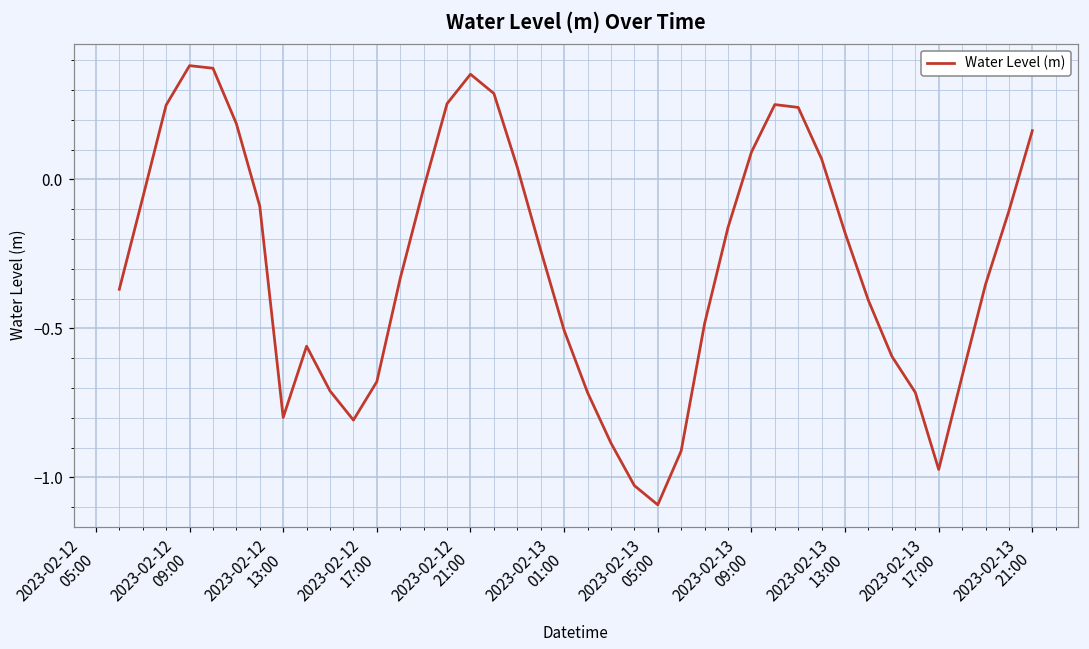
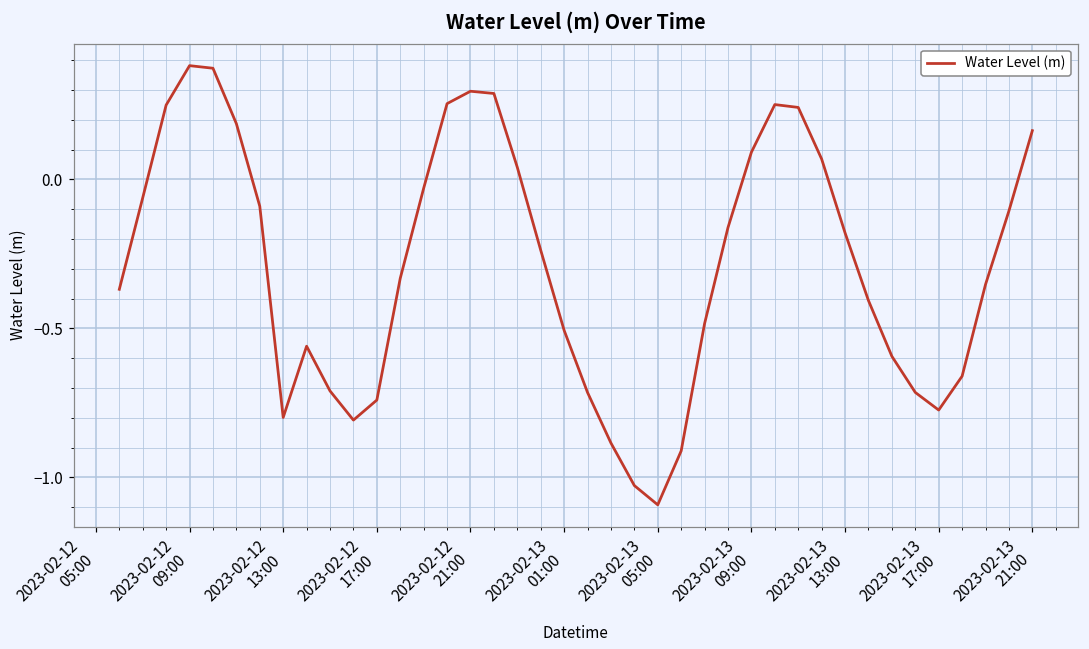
2023-02-12 17:00: -0.68 -> -0.74
2023-02-12 21:00: 0.35 -> 0.30
2023-02-13 17:00: -0.97 -> -0.77
